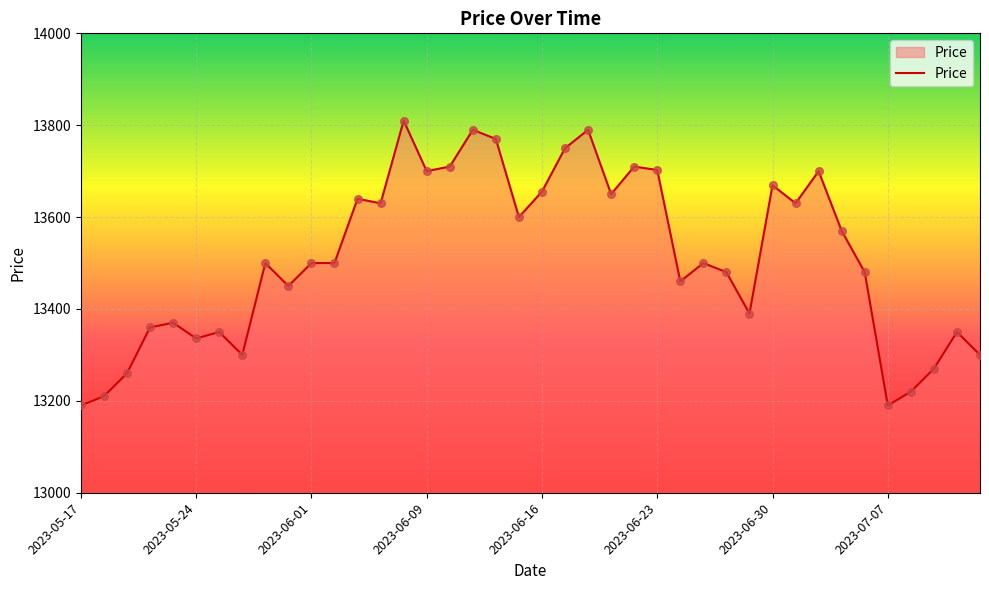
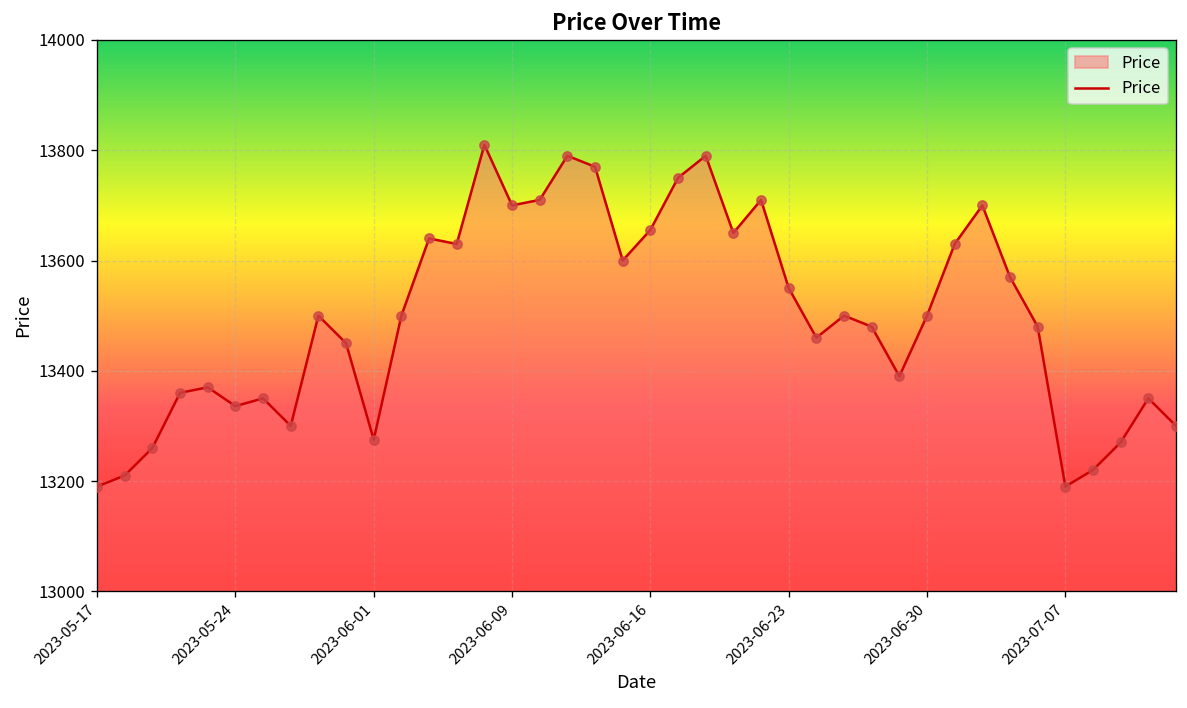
2023-06-01: 13500 -> 13270
2023-06-23: 13700 -> 13550
2023-06-30: 13670 -> 13500
